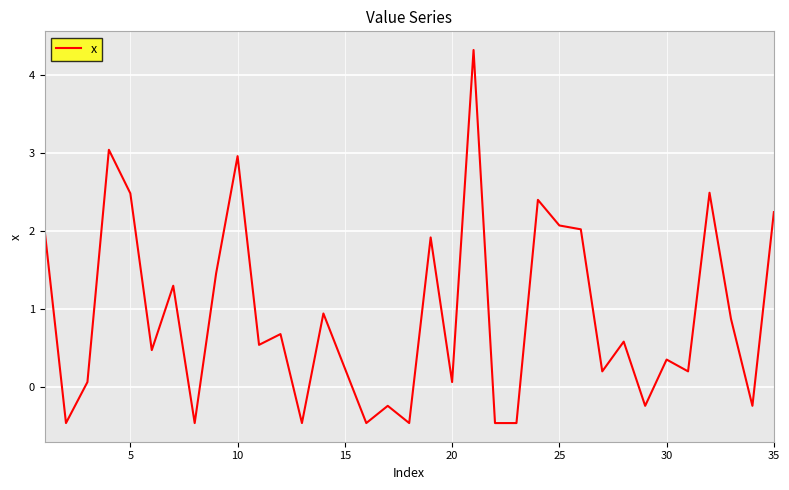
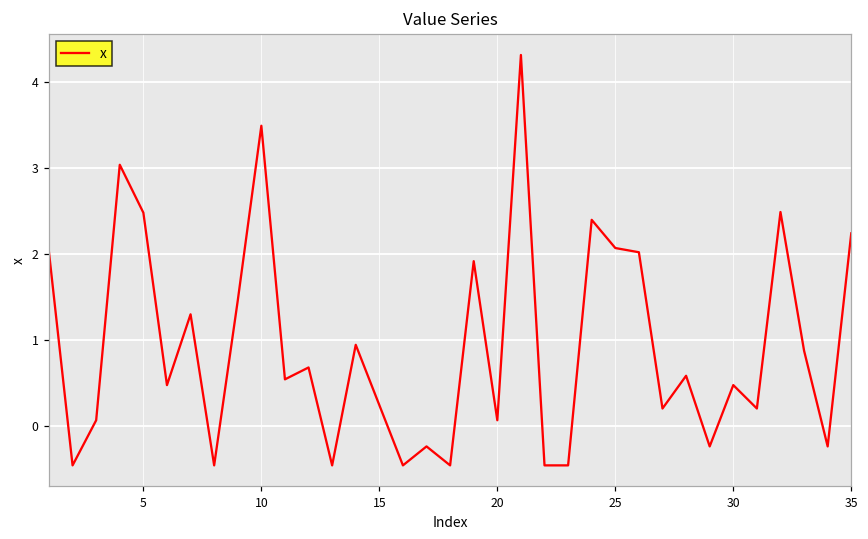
10: 3.0 -> 3.5
30: 0.4 -> 0.5
